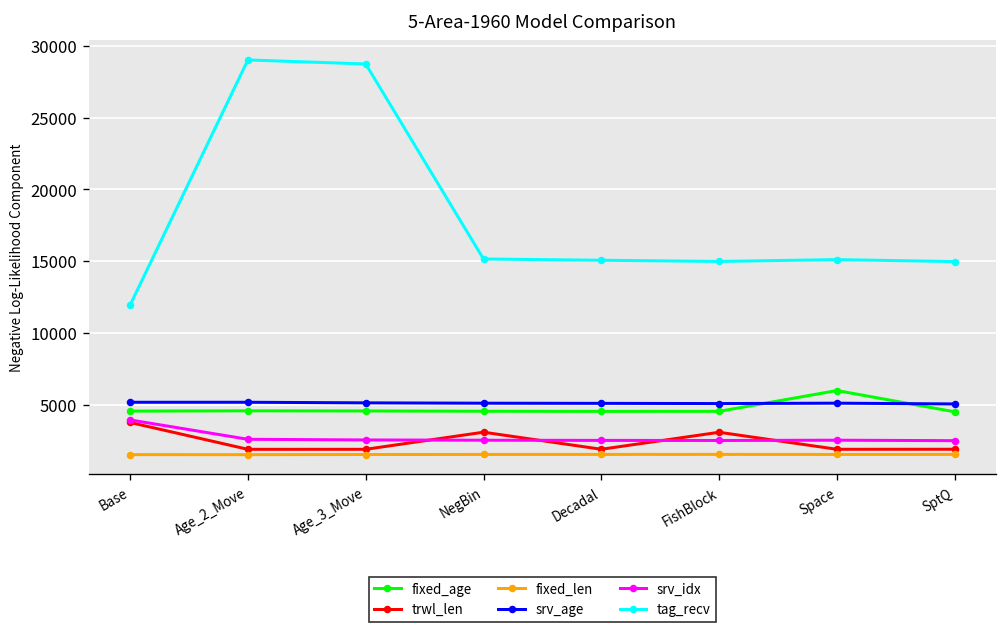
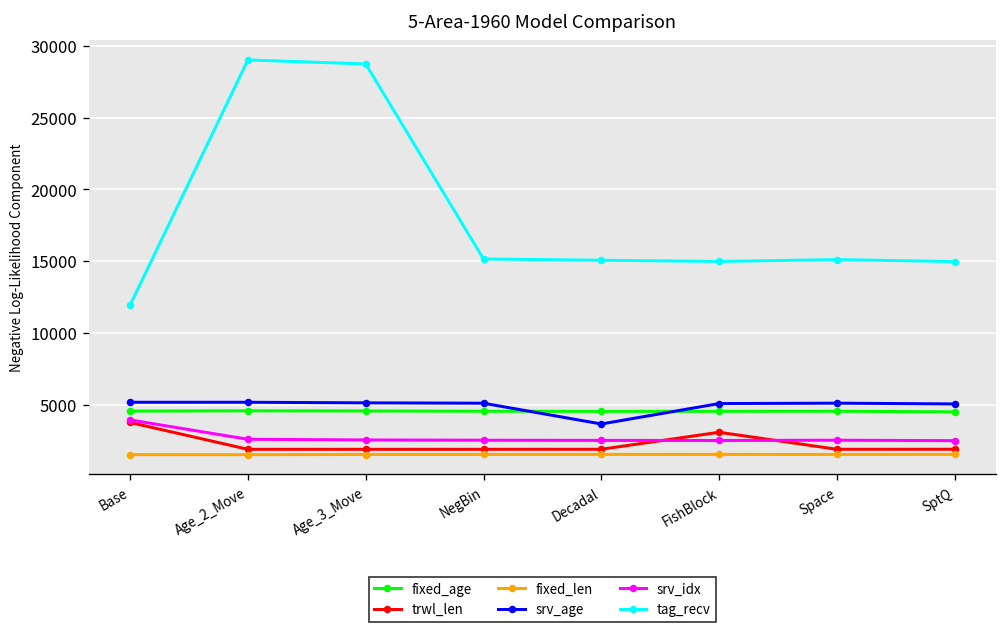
trwl_len, NegBin: 3100 -> 1900
srv_age, Decadal: 5100 -> 3700
fixed_age, Space: 6000 -> 4500
